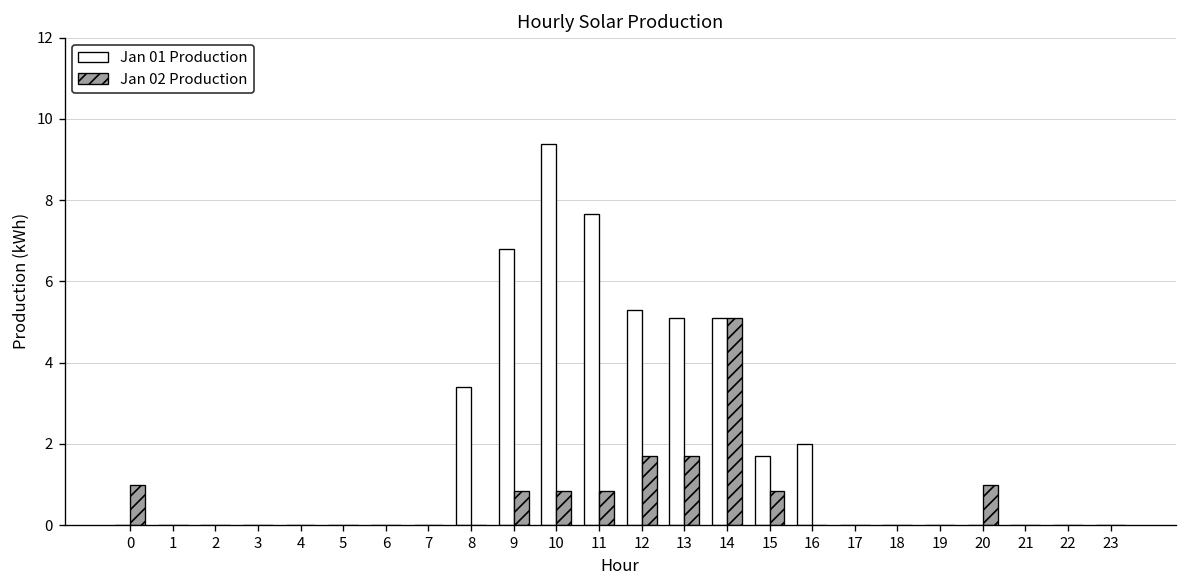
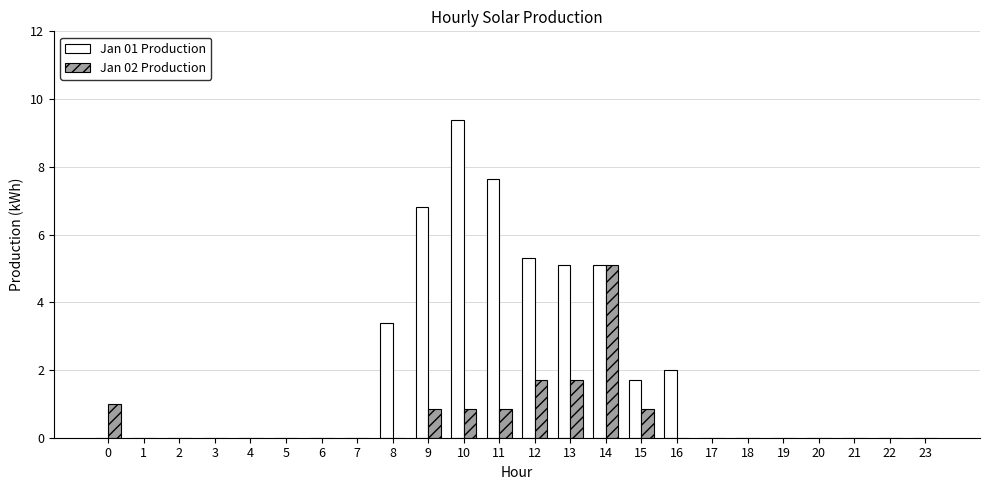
Jan 02 Production, 20: 1 -> 0
